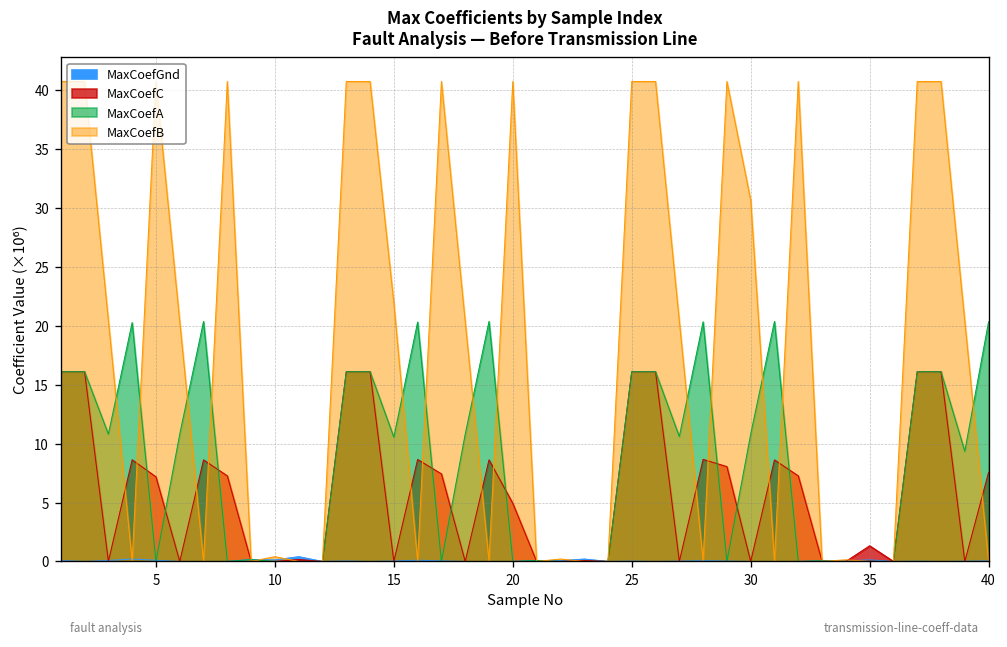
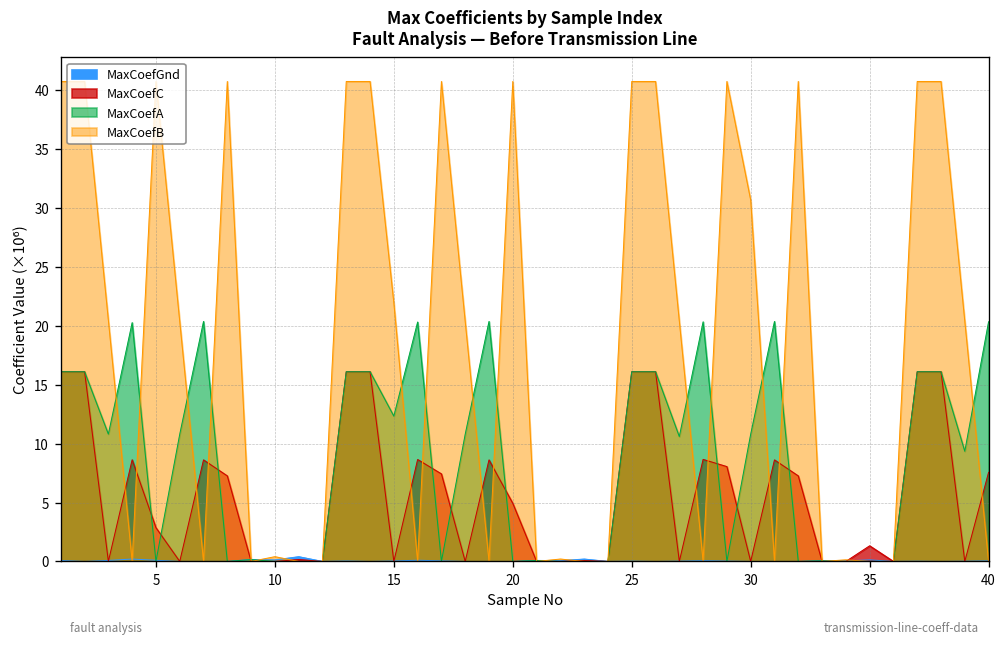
MaxCoefC, 5: 7 -> 3
MaxCoefA, 15: 11 -> 12
